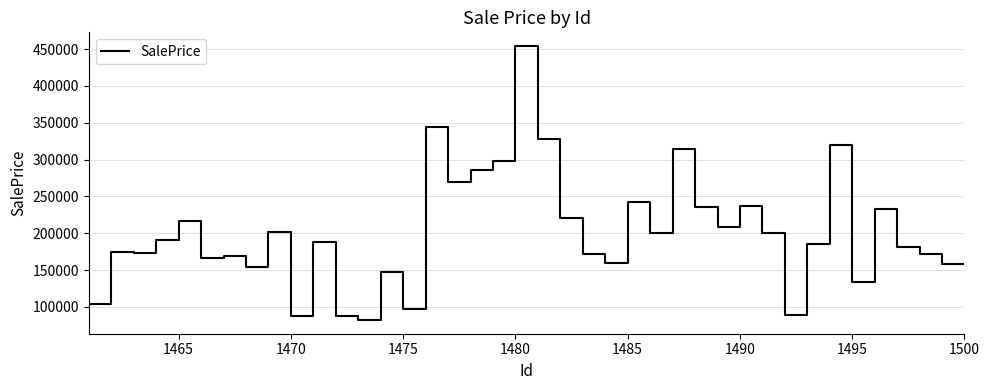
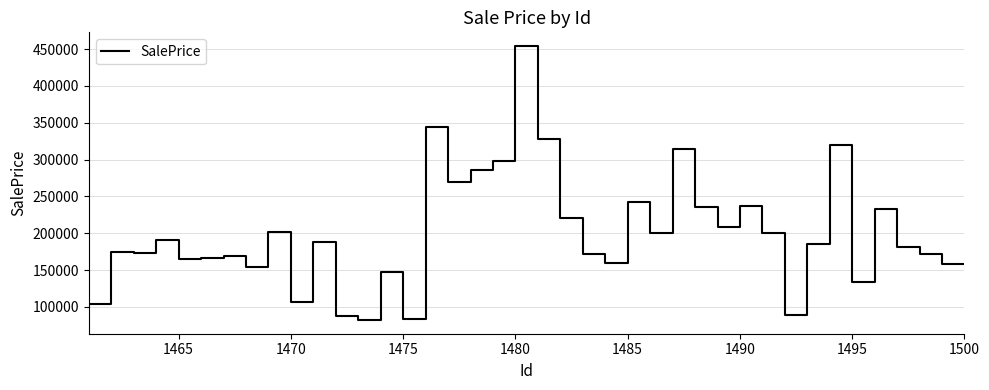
1465: 220000 -> 160000
1470: 90000 -> 110000
1475: 100000 -> 80000
